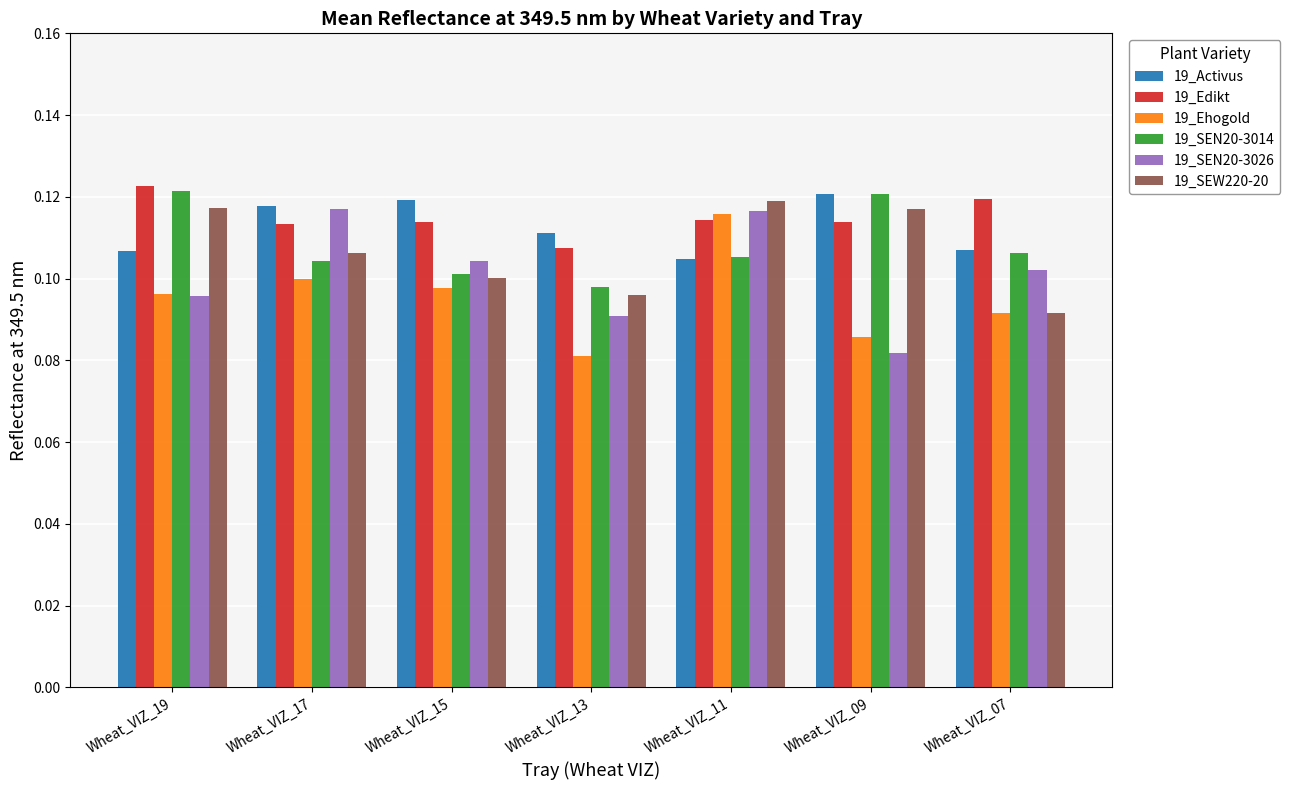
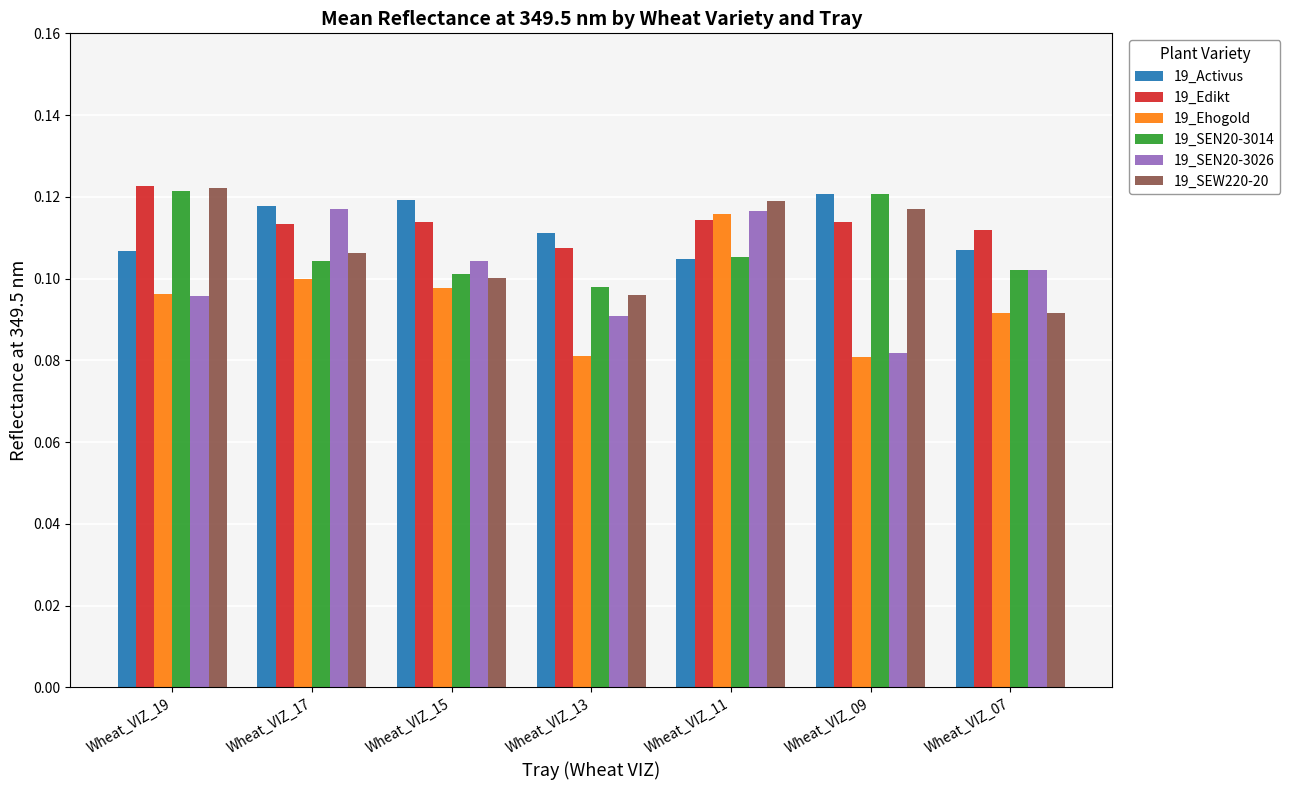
19_SEW220-20, Wheat_VIZ_19: 0.117 -> 0.122
19_Ehogold, Wheat_VIZ_09: 0.086 -> 0.081
19_Edikt, Wheat_VIZ_07: 0.119 -> 0.112
19_SEN20-3014, Wheat_VIZ_07: 0.106 -> 0.102
